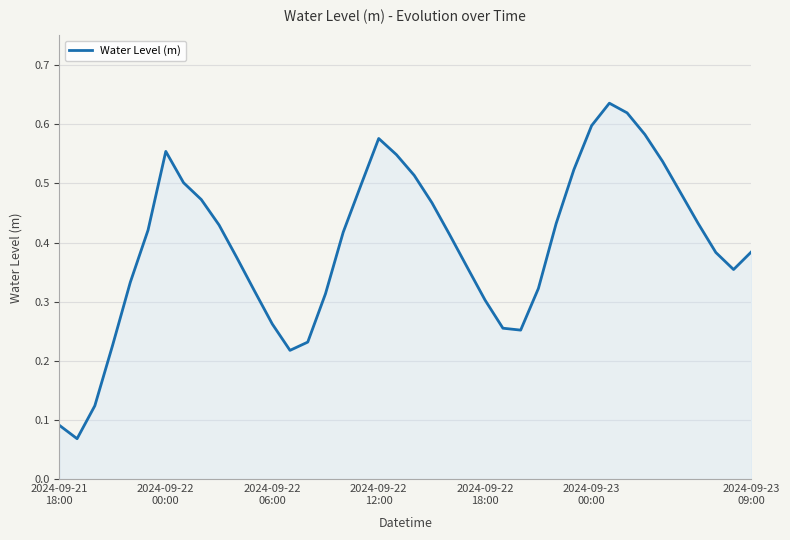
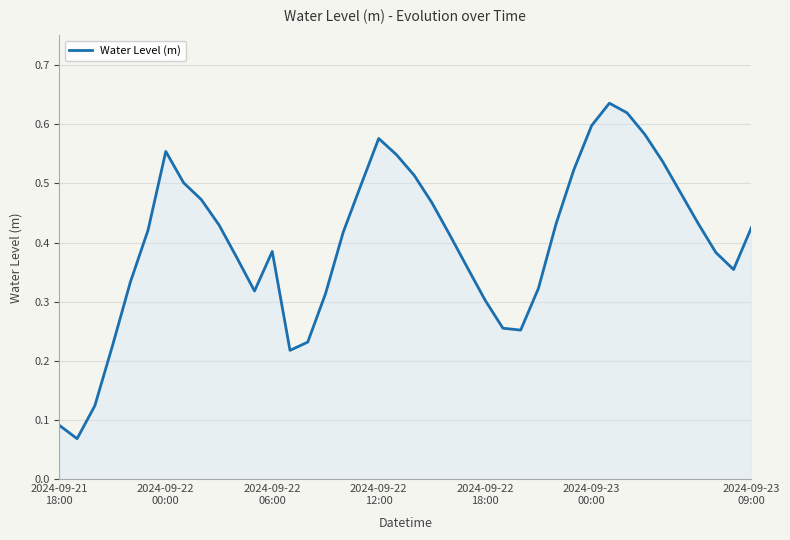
2024-09-22 06:00: 0.26 -> 0.39
2024-09-23 09:00: 0.38 -> 0.43
